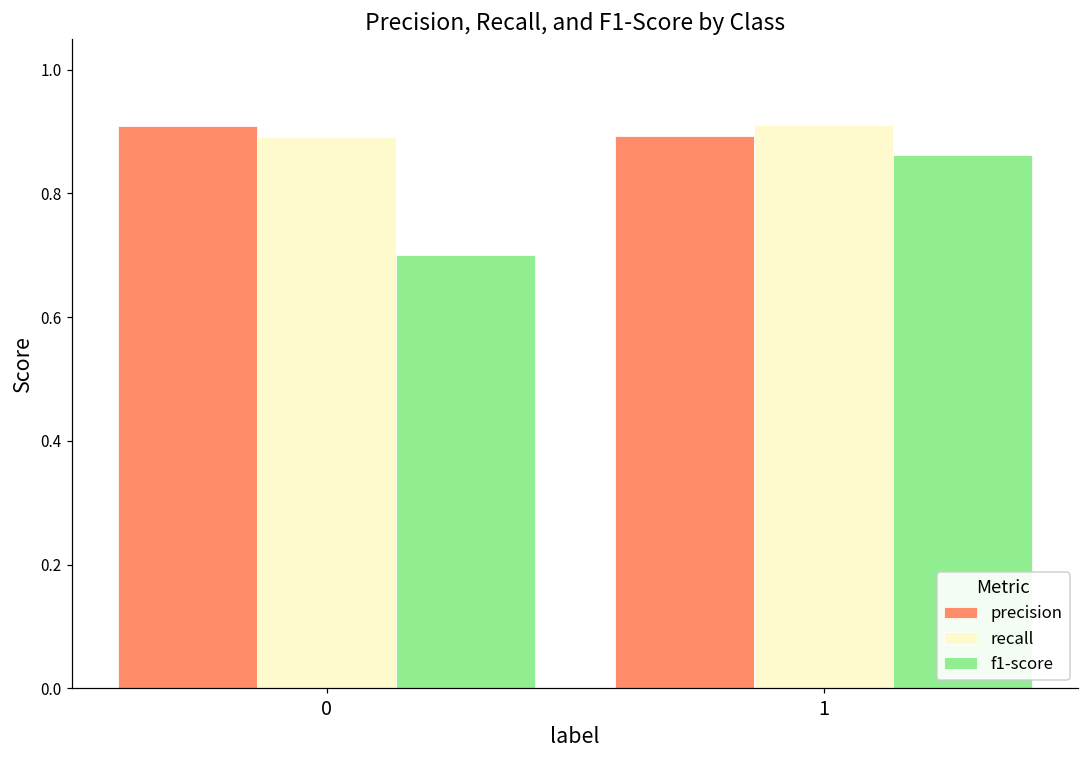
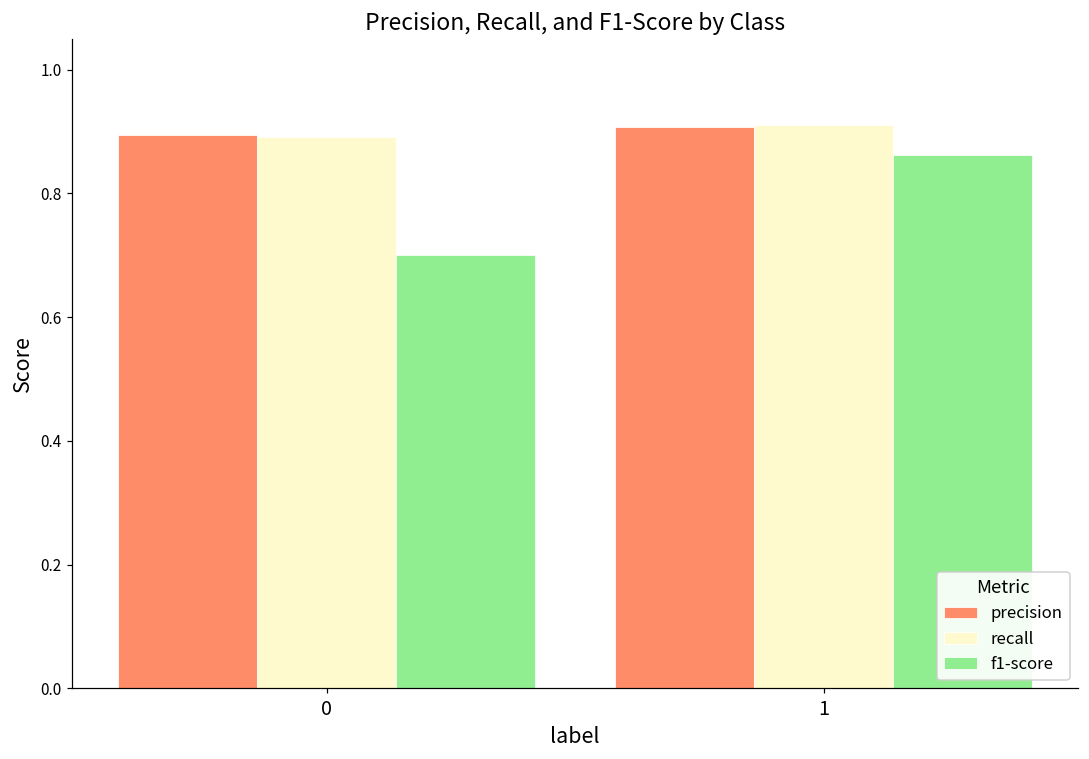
precision, 0: 0.91 -> 0.89
precision, 1: 0.89 -> 0.91
